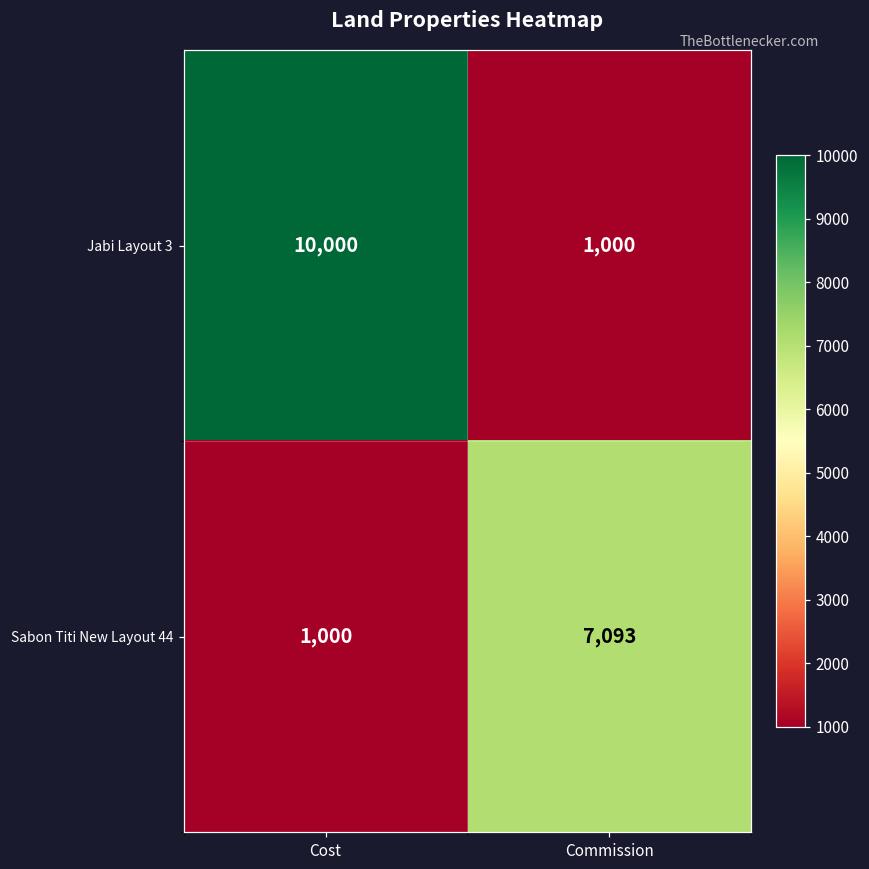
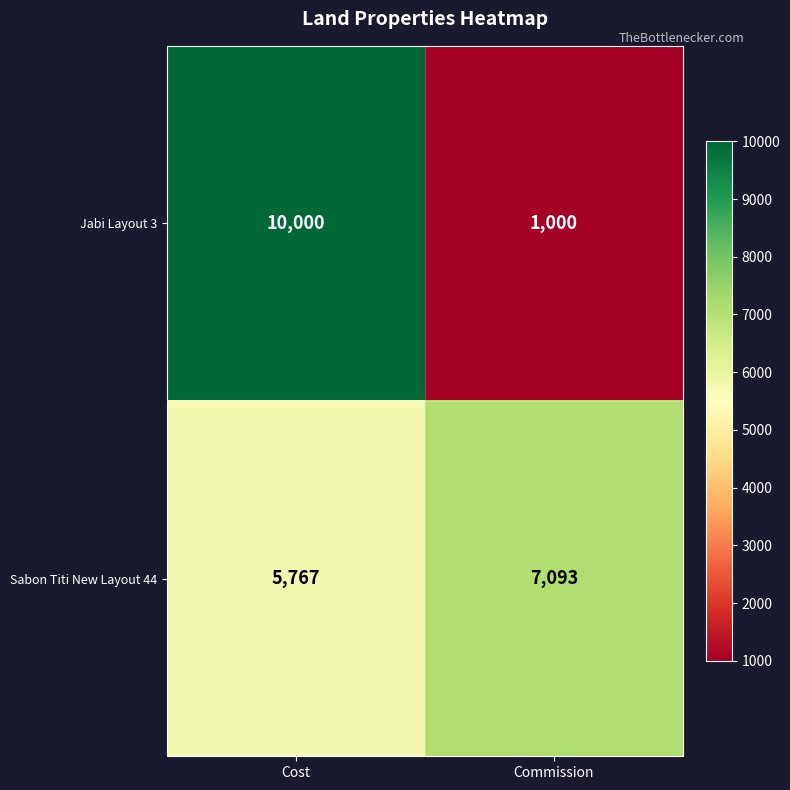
Sabon Titi New Layout 44, Cost: 1,000 -> 5,767
